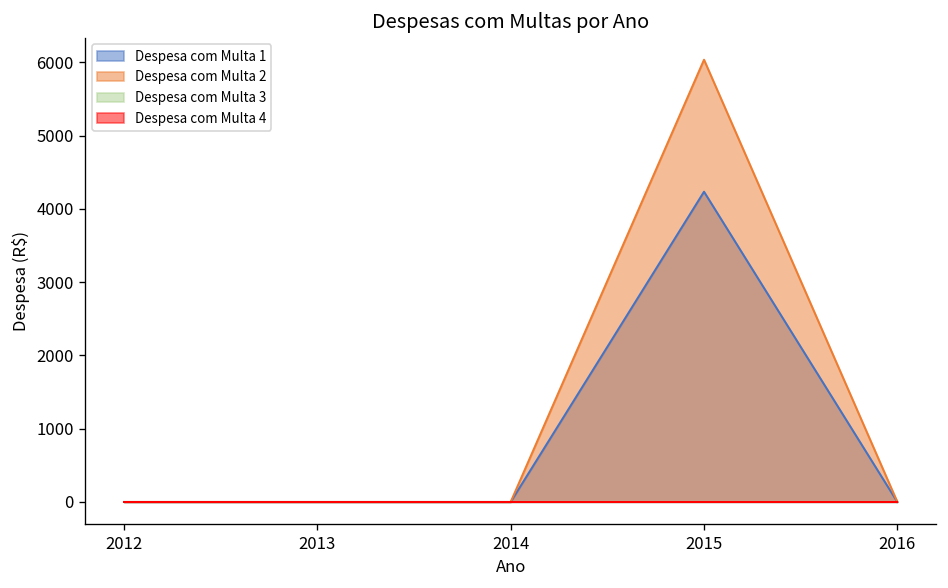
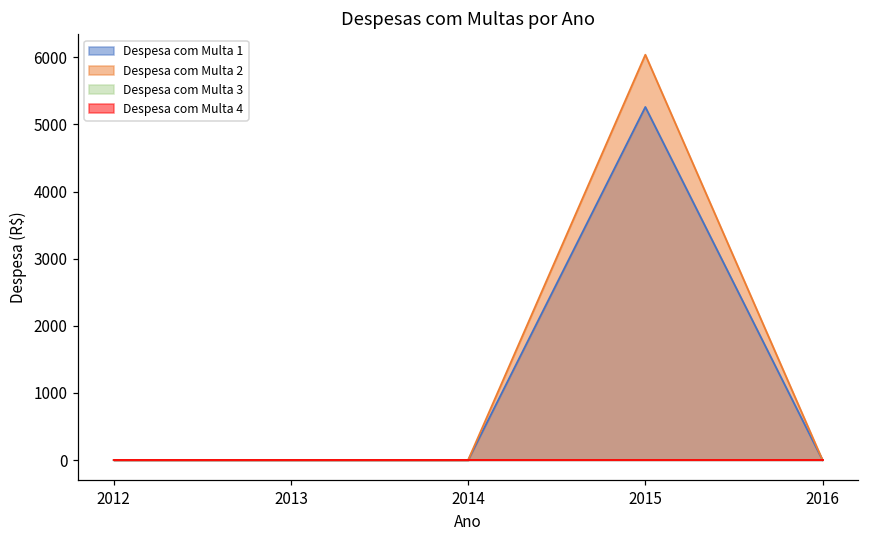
Despesa com Multa 1, 2015: 4200 -> 5300
